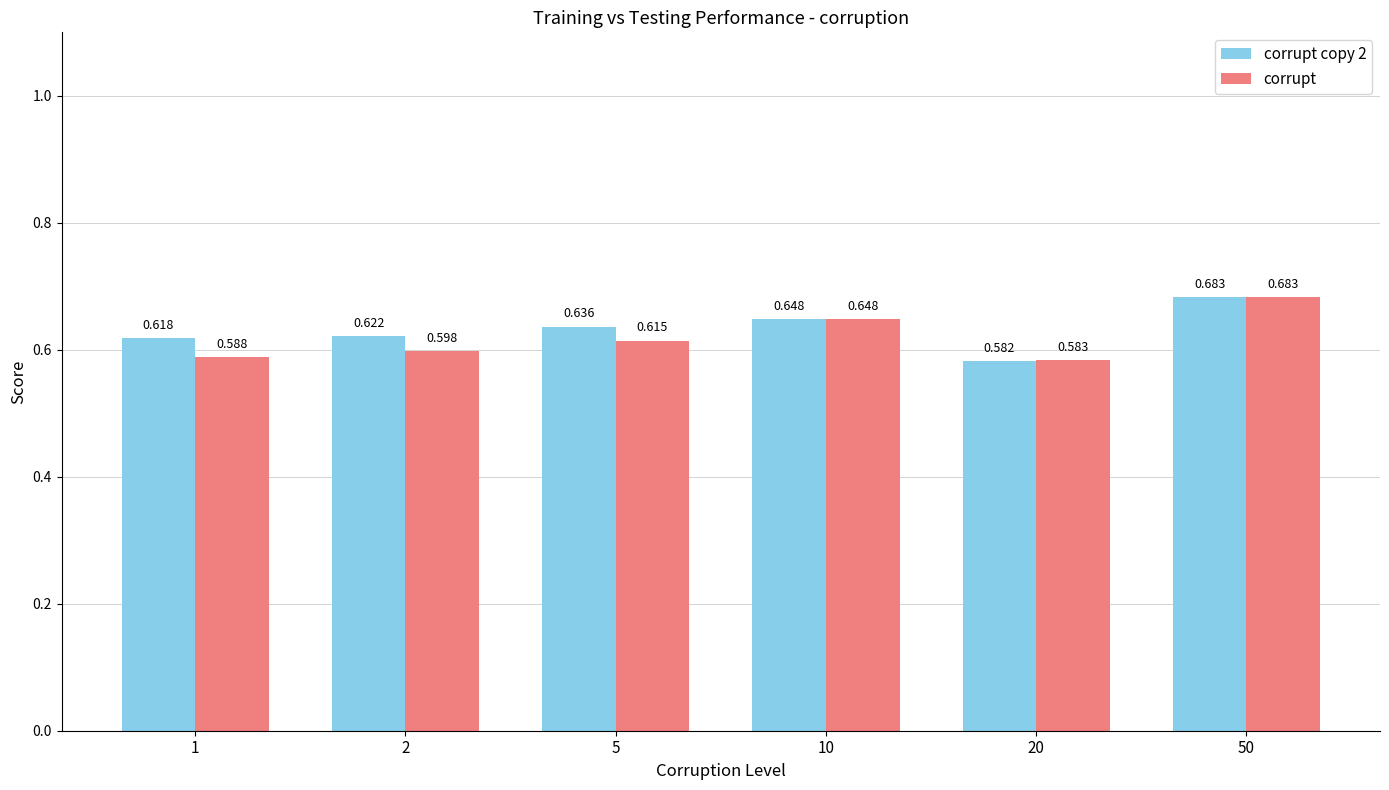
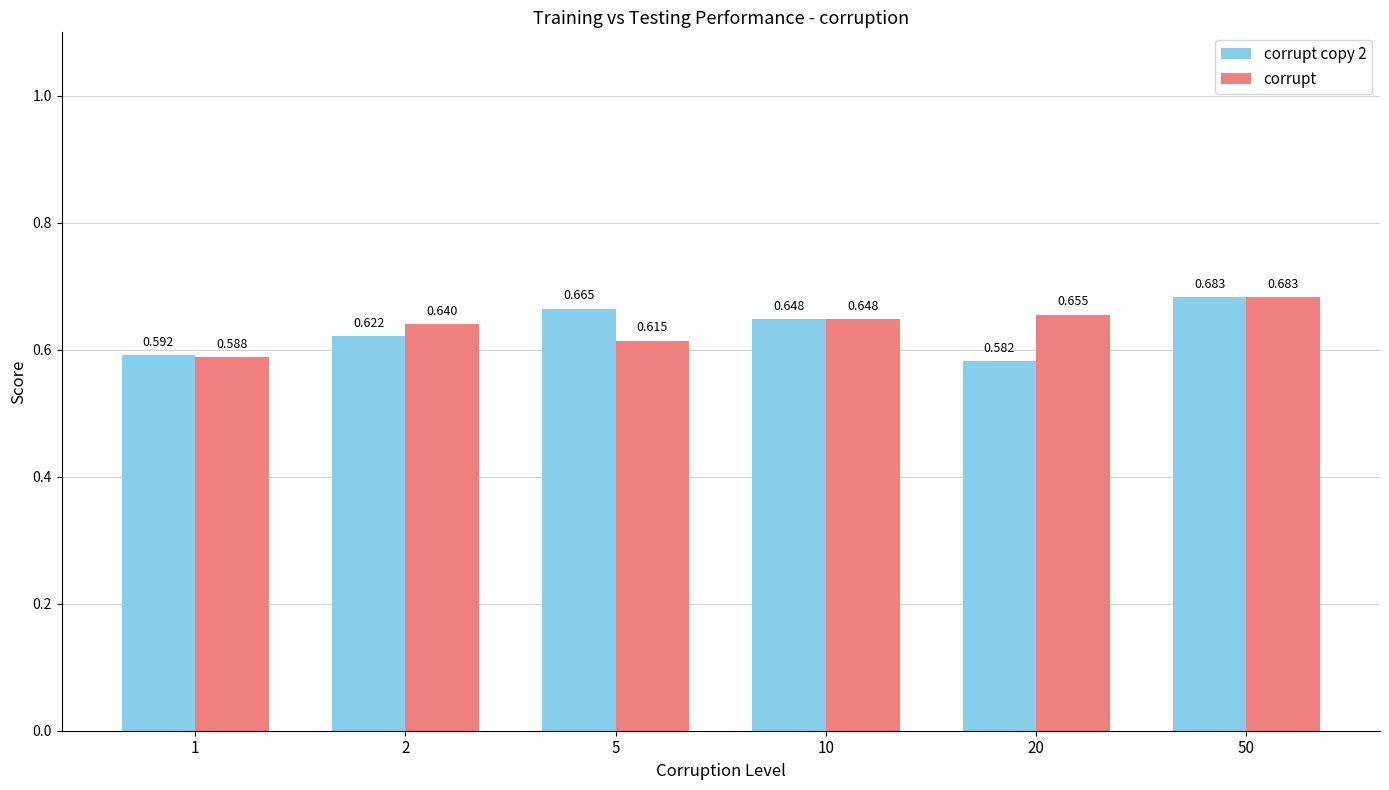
corrupt copy 2, 1: 0.618 -> 0.592
corrupt, 2: 0.598 -> 0.640
corrupt copy 2, 5: 0.636 -> 0.665
corrupt, 20: 0.583 -> 0.655
